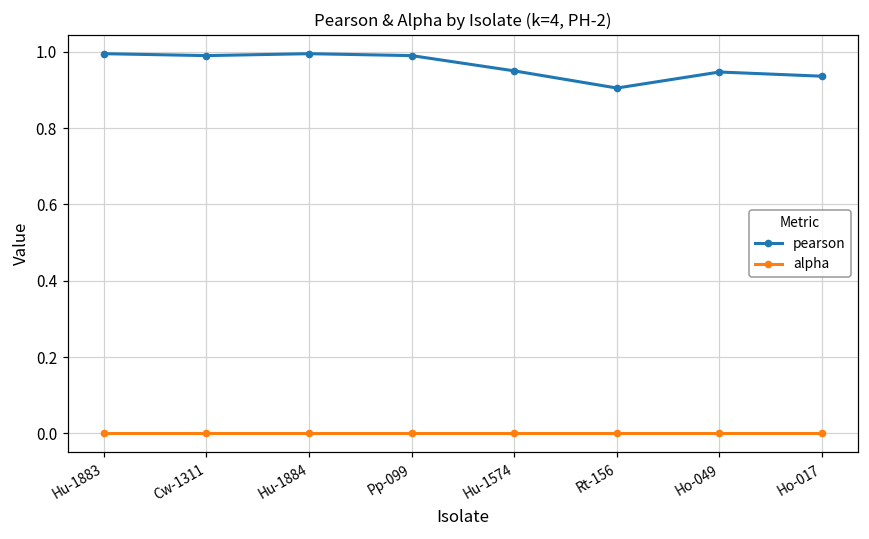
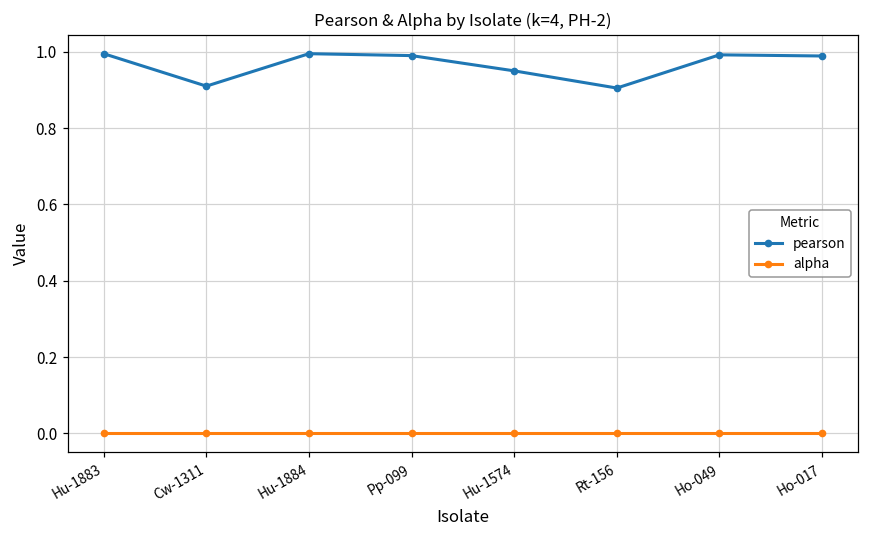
pearson, Cw-1311: 0.99 -> 0.91
pearson, Ho-049: 0.95 -> 0.99
pearson, Ho-017: 0.94 -> 0.99
